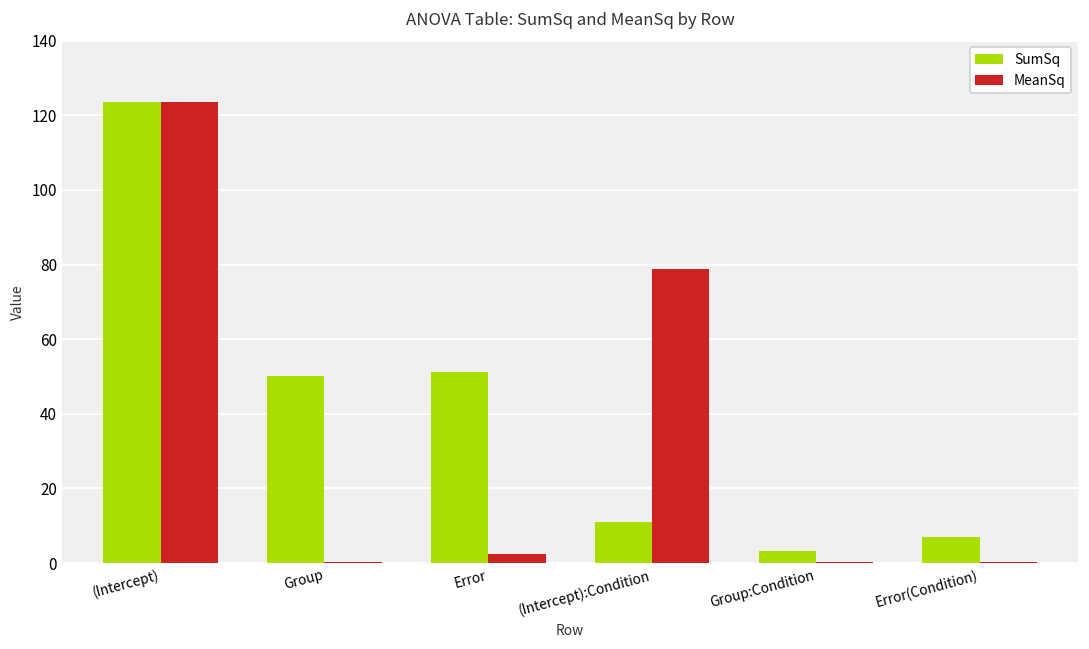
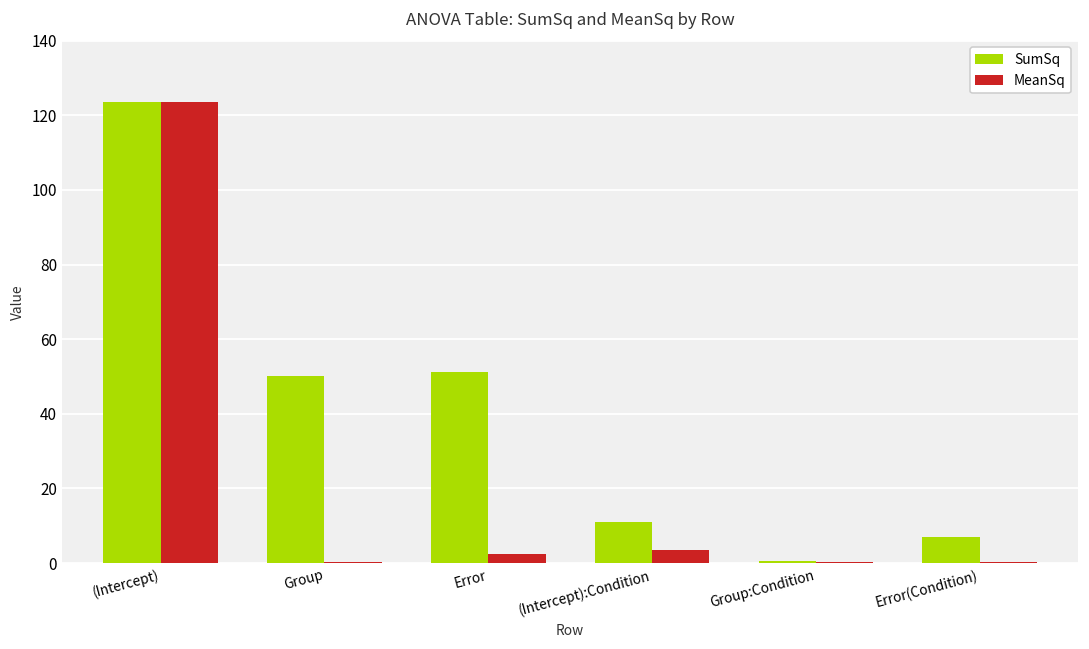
MeanSq, (Intercept):Condition: 79 -> 4
SumSq, Group:Condition: 3 -> 1
